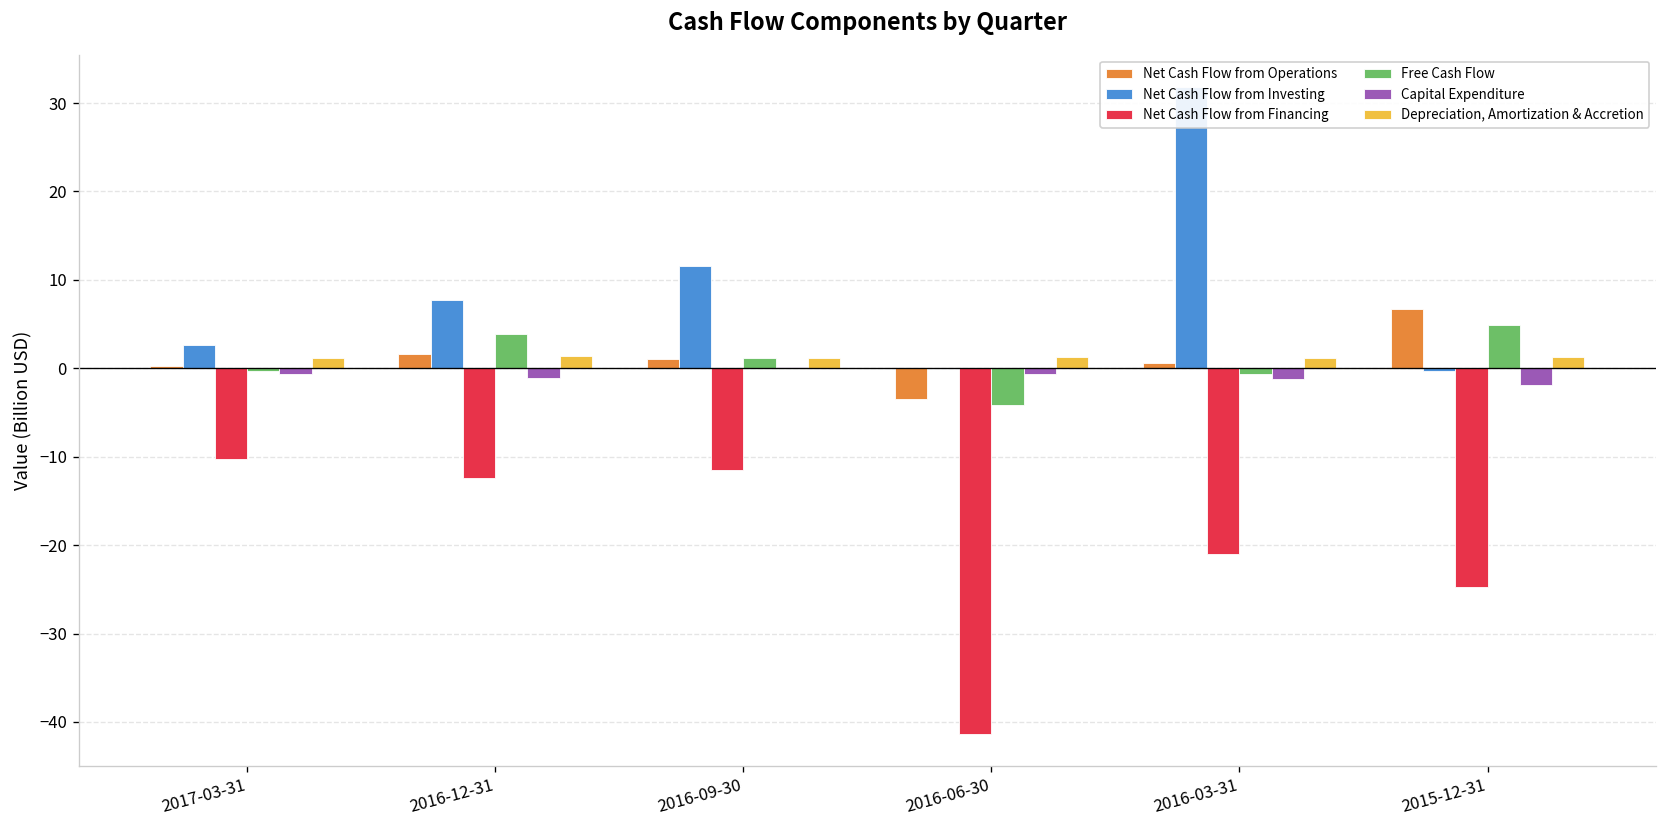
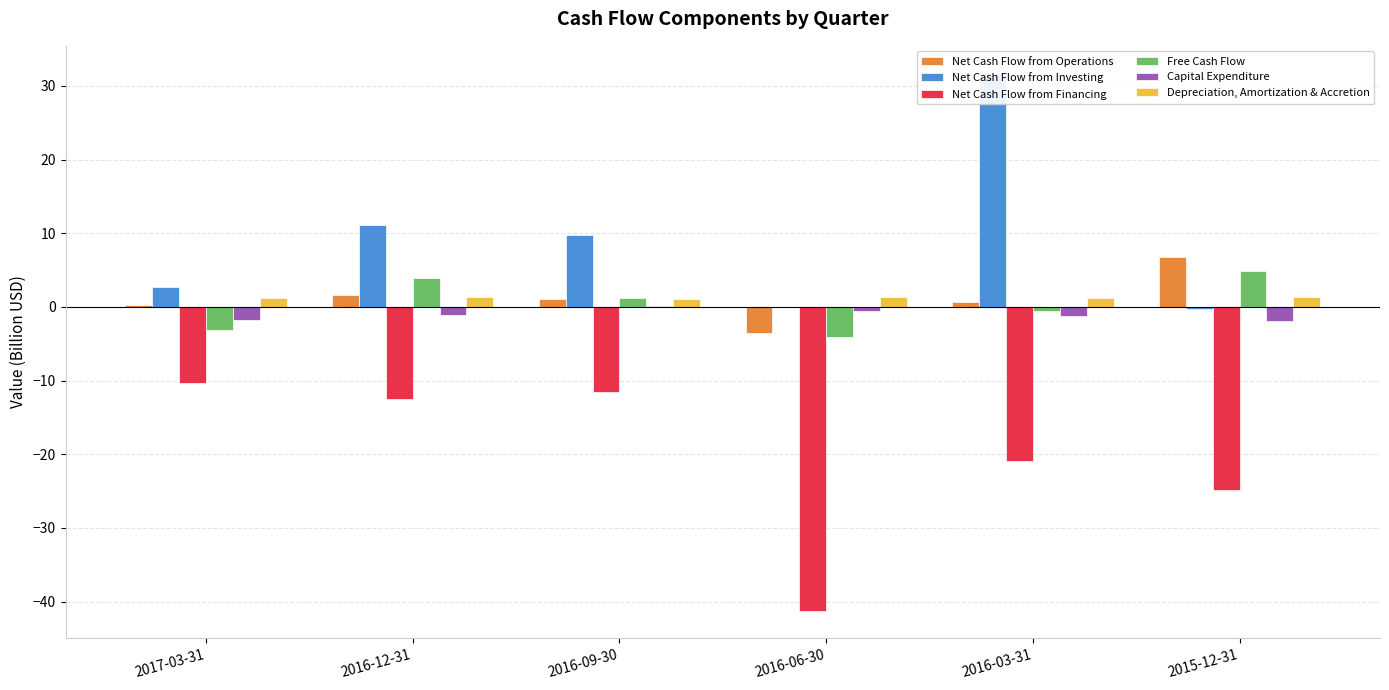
Free Cash Flow, 2017-03-31: 0 -> -3
Capital Expenditure, 2017-03-31: -1 -> -2
Net Cash Flow from Investing, 2016-12-31: 8 -> 11
Net Cash Flow from Investing, 2016-09-30: 12 -> 10
